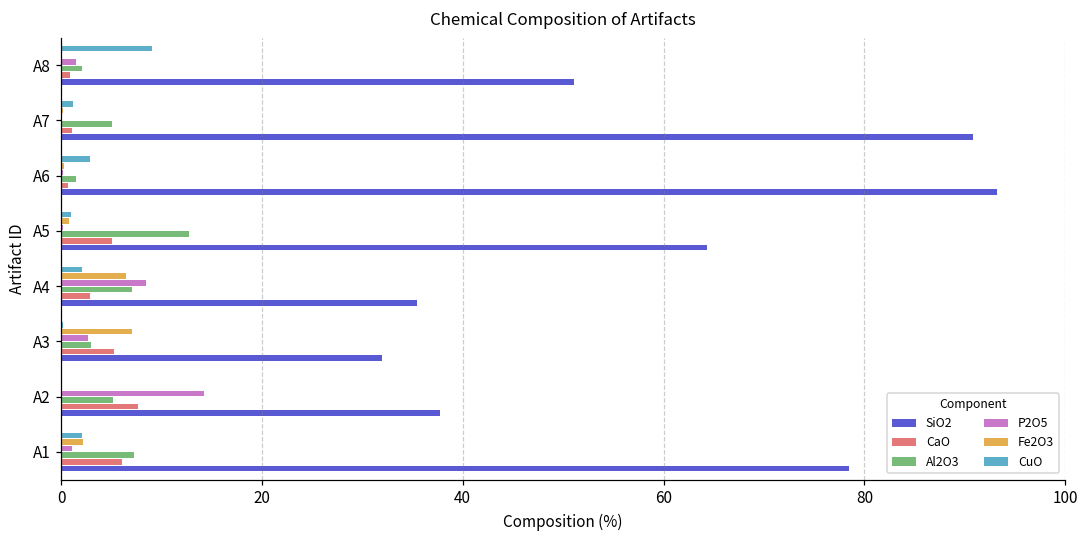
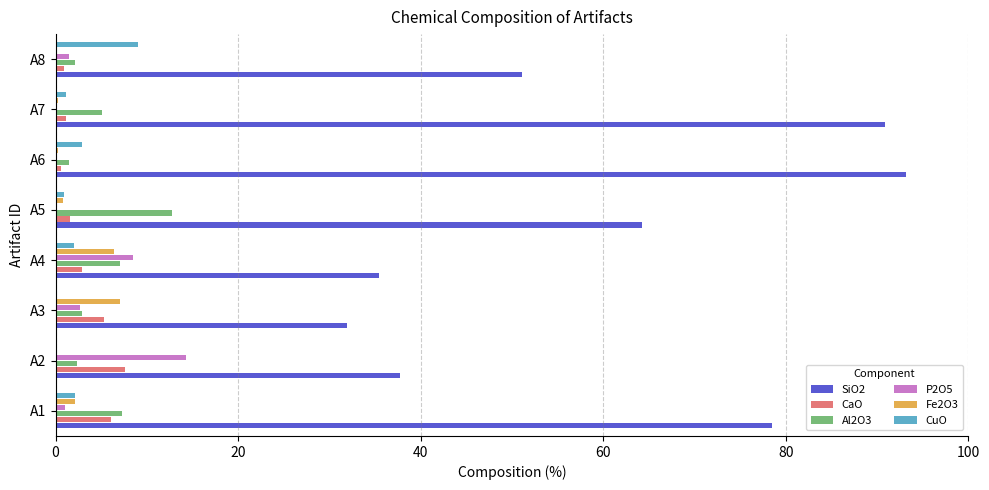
CaO, A5: 5 -> 2
Al2O3, A2: 5 -> 2
